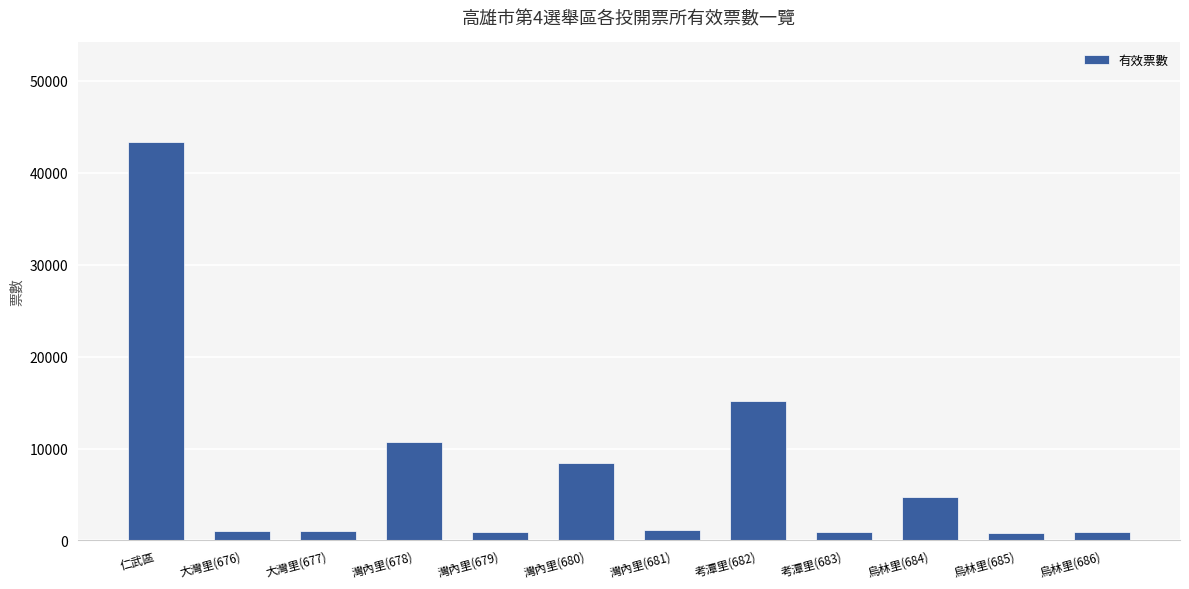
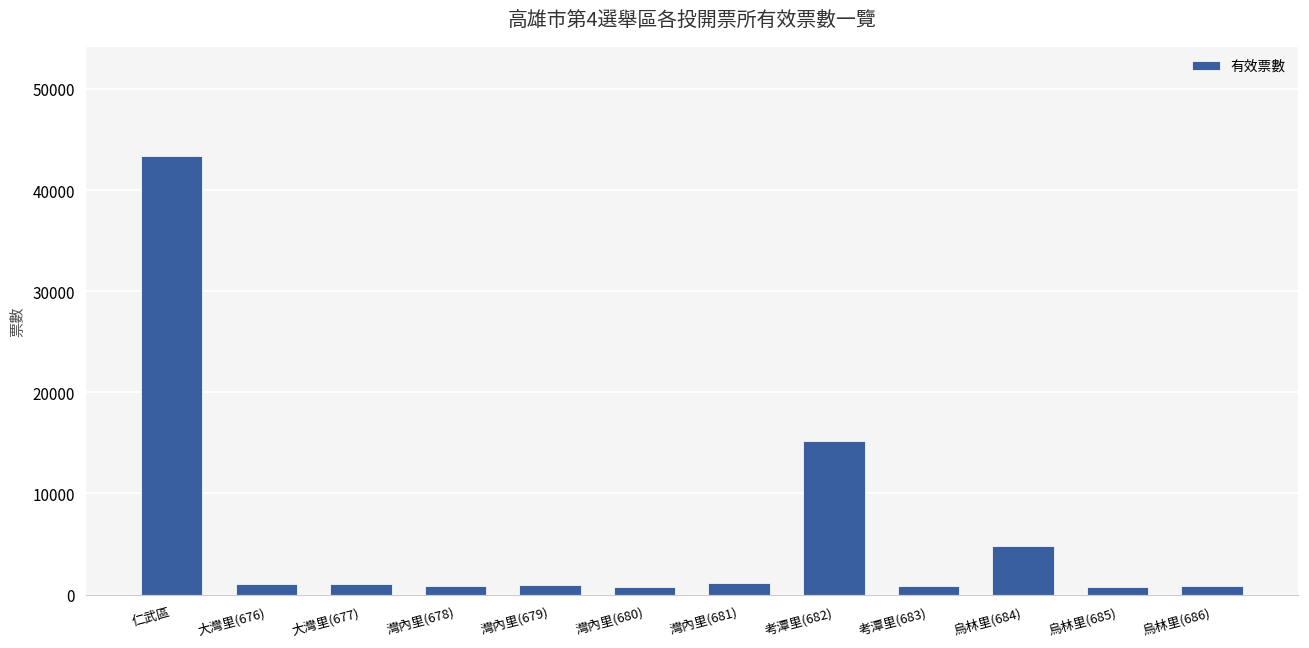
灣內里(678): 11000 -> 1000
灣內里(680): 8000 -> 1000
